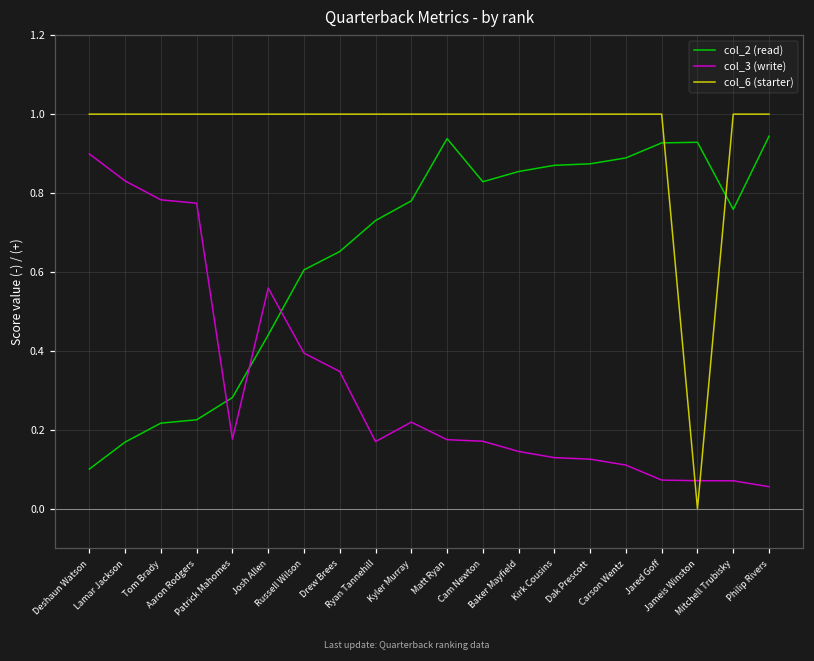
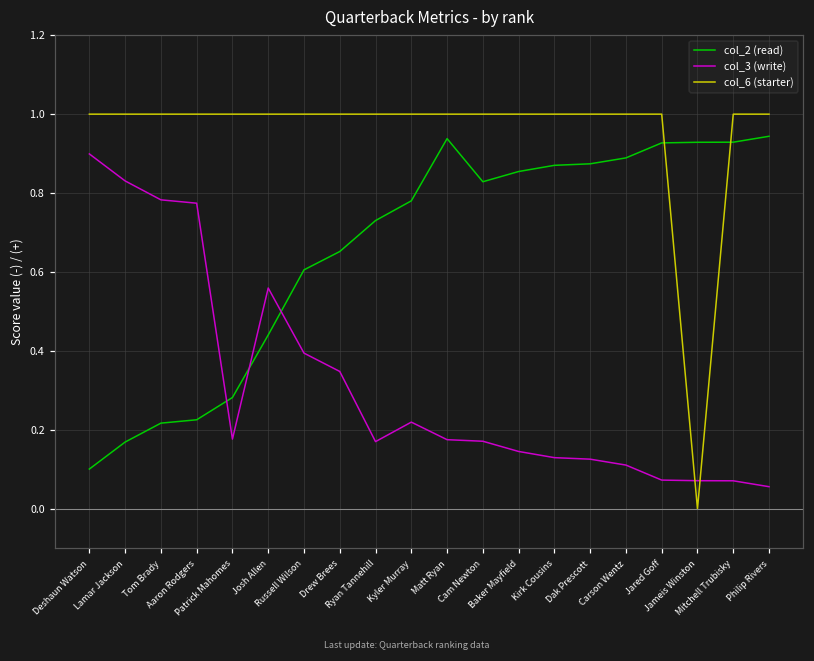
col_2 (read), Mitchell Trubisky: 0.76 -> 0.93
